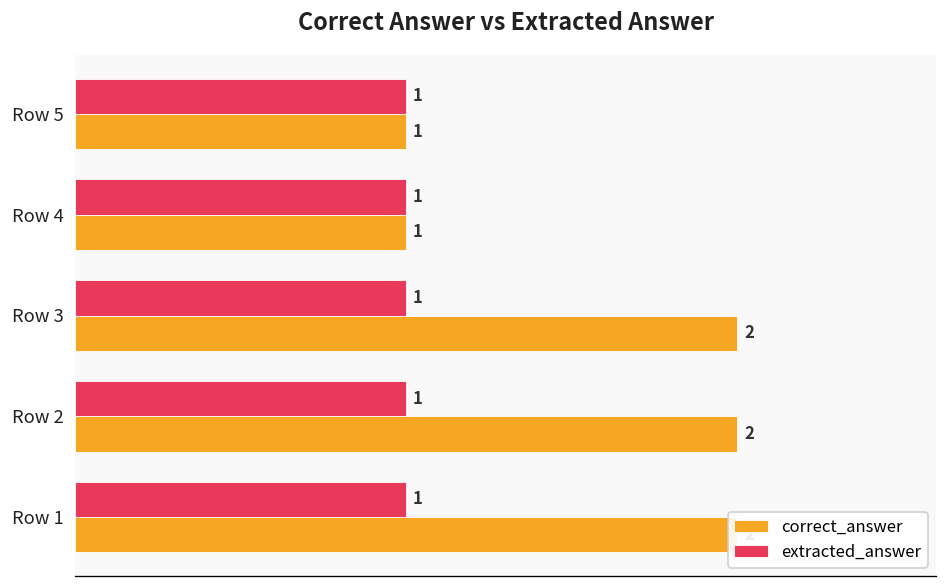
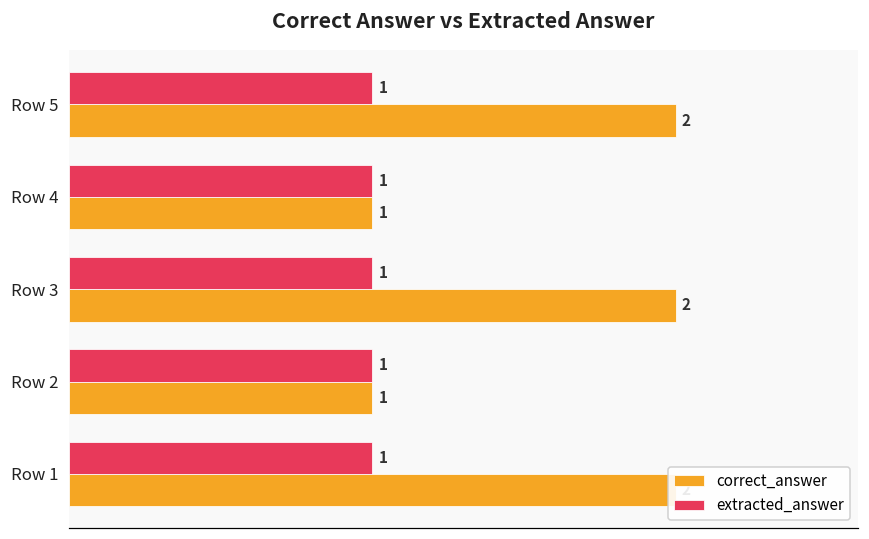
correct_answer, Row 5: 1 -> 2
correct_answer, Row 2: 2 -> 1
